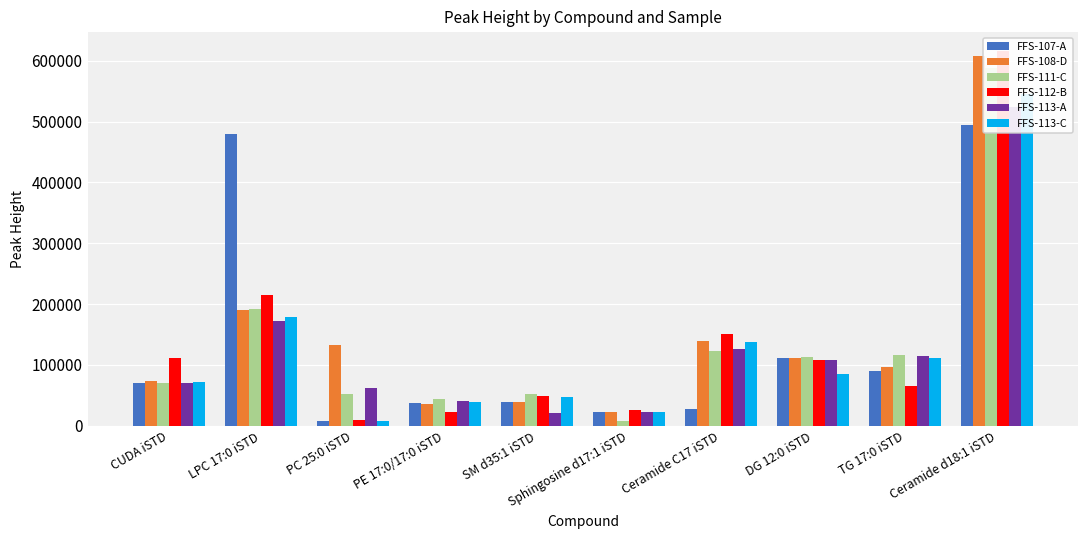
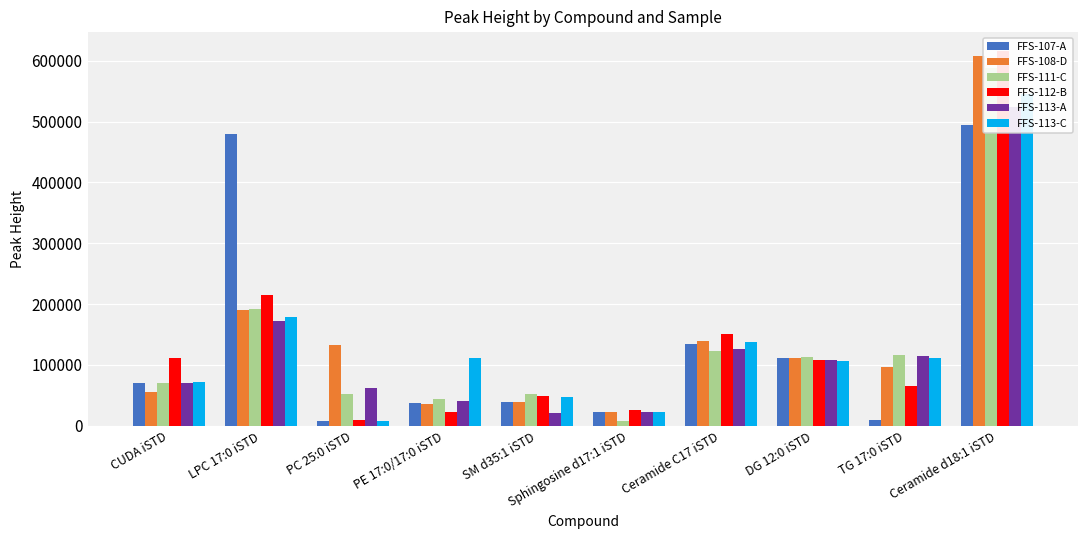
FFS-108-D, CUDA iSTD: 70000 -> 60000
FFS-113-C, PE 17:0/17:0 iSTD: 40000 -> 110000
FFS-107-A, Ceramide C17 iSTD: 30000 -> 130000
FFS-113-C, DG 12:0 iSTD: 80000 -> 110000
FFS-107-A, TG 17:0 iSTD: 90000 -> 10000
